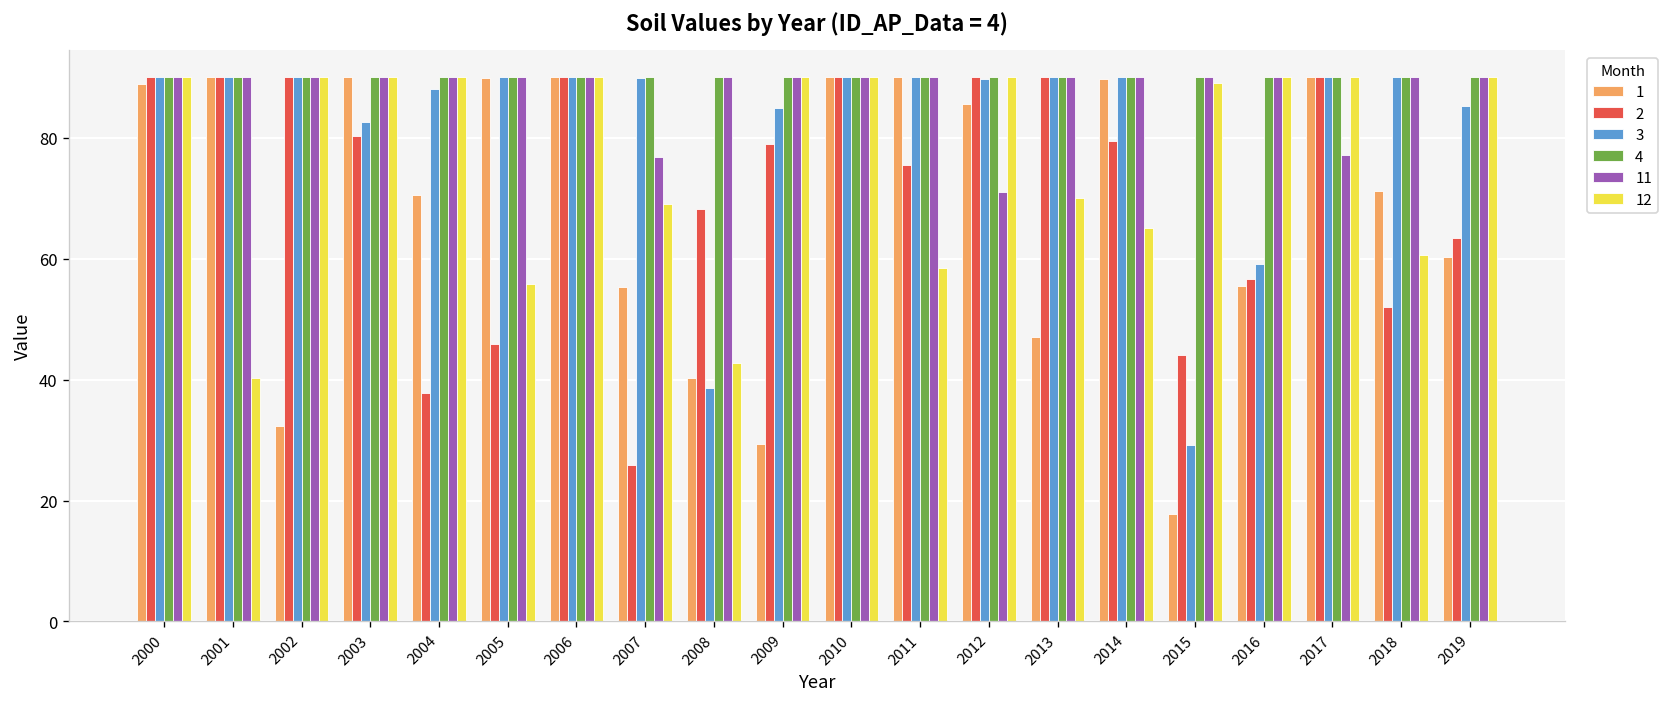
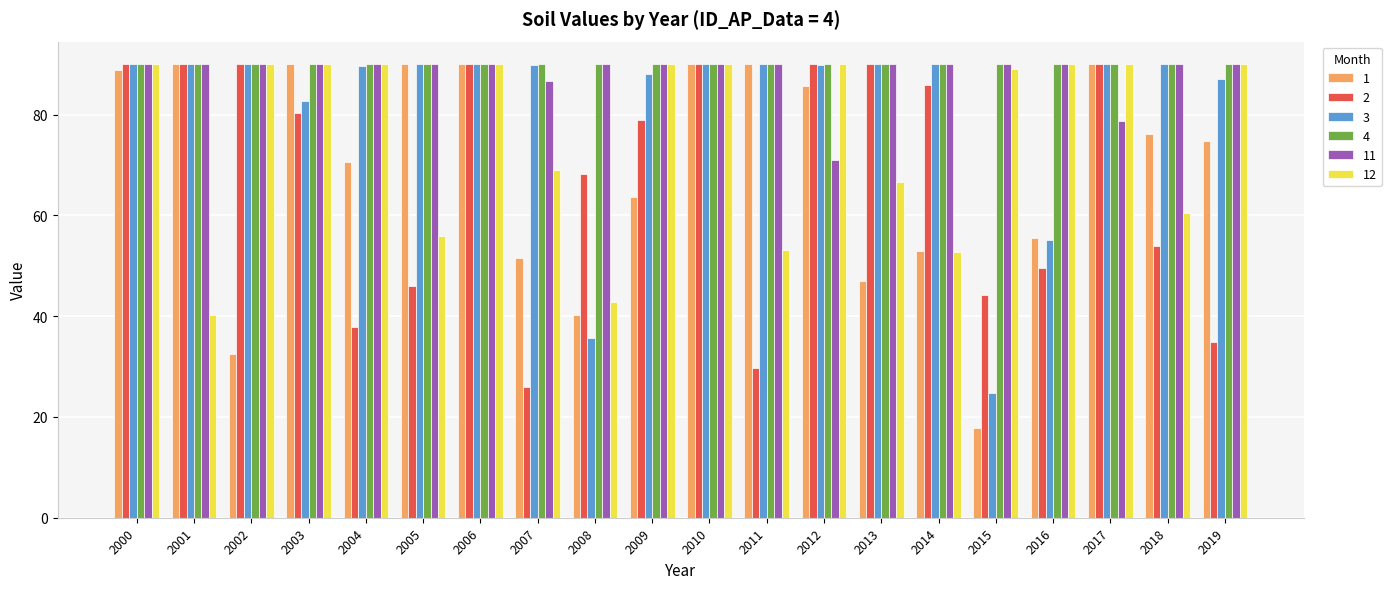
3, 2004: 88 -> 90
1, 2007: 55 -> 51
11, 2007: 77 -> 87
3, 2008: 39 -> 36
1, 2009: 29 -> 64
3, 2009: 85 -> 88
2, 2011: 76 -> 30
12, 2011: 59 -> 53
12, 2013: 70 -> 67
1, 2014: 90 -> 53
2, 2014: 79 -> 86
12, 2014: 65 -> 53
3, 2015: 29 -> 25
2, 2016: 57 -> 50
3, 2016: 59 -> 55
11, 2017: 77 -> 79
1, 2018: 71 -> 76
2, 2018: 52 -> 54
1, 2019: 60 -> 75
2, 2019: 63 -> 35
3, 2019: 85 -> 87
